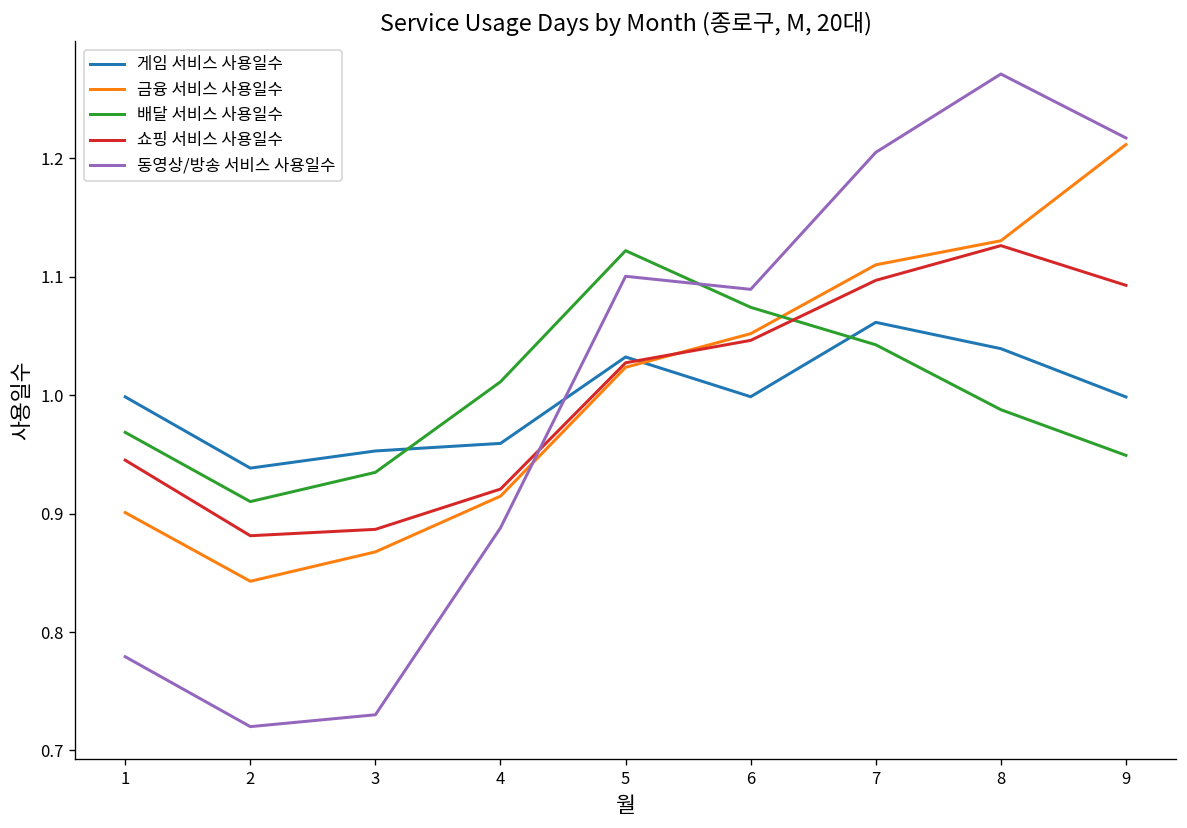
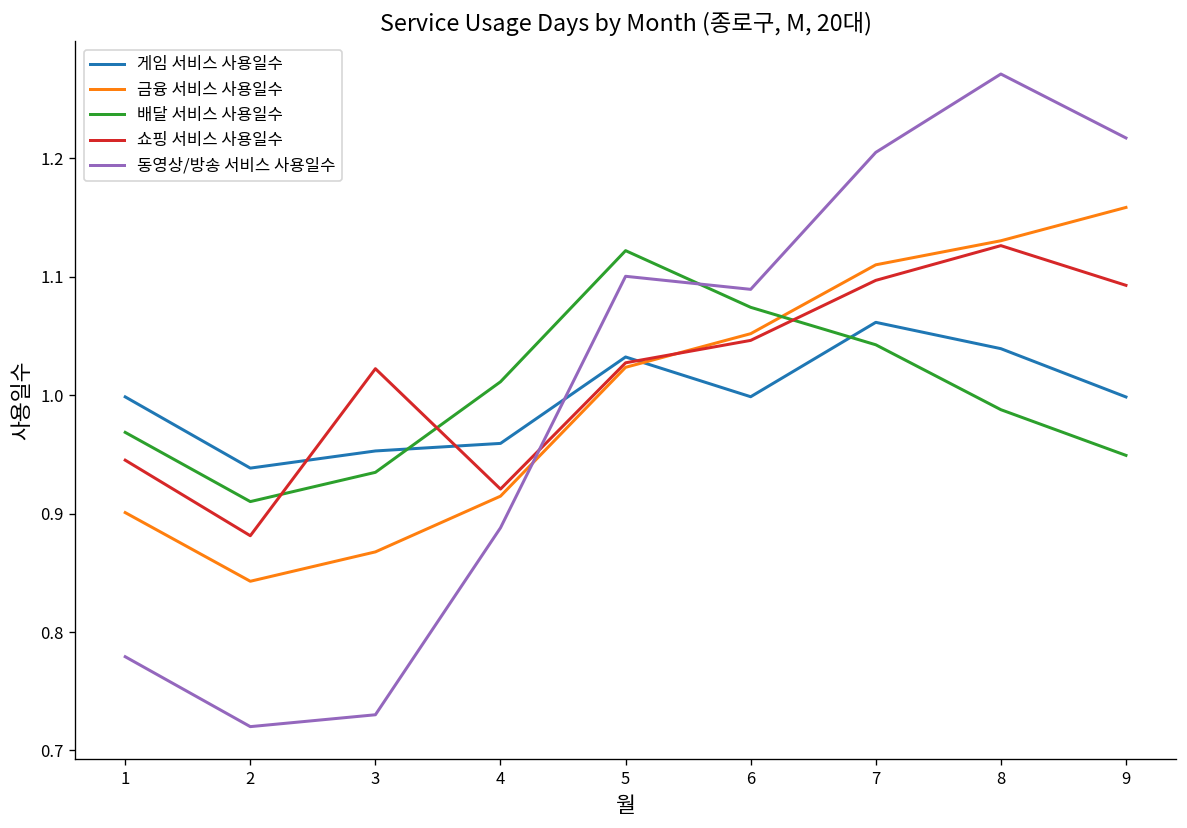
쇼핑 서비스 사용일수, 3: 0.89 -> 1.02
금융 서비스 사용일수, 9: 1.21 -> 1.16
